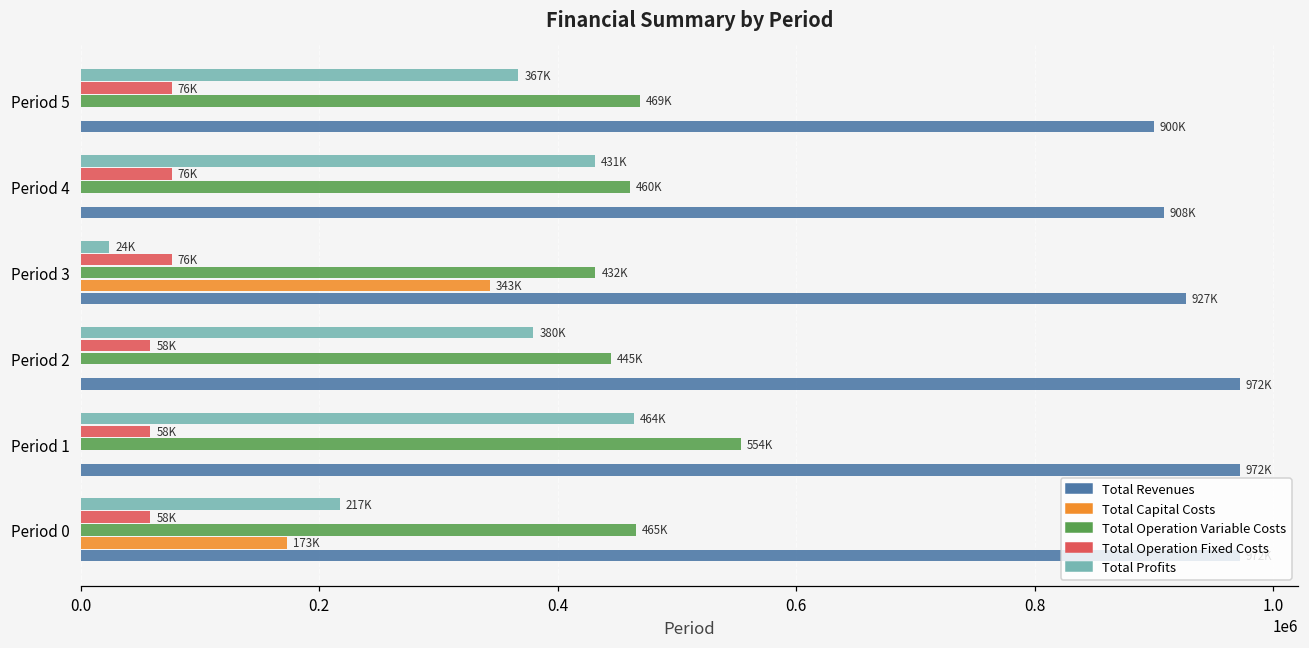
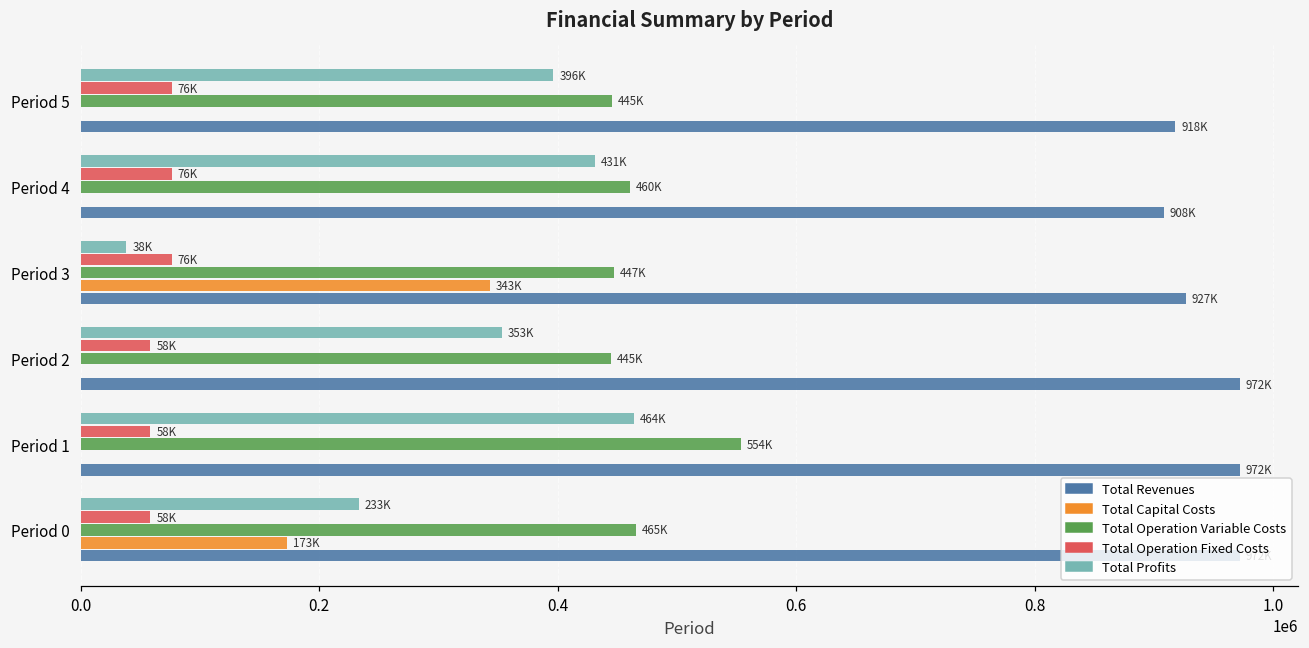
Total Profits, Period 5: 367K -> 396K
Total Operation Variable Costs, Period 5: 469K -> 445K
Total Revenues, Period 5: 900K -> 918K
Total Profits, Period 3: 24K -> 38K
Total Operation Variable Costs, Period 3: 432K -> 447K
Total Profits, Period 2: 380K -> 353K
Total Profits, Period 0: 217K -> 233K
